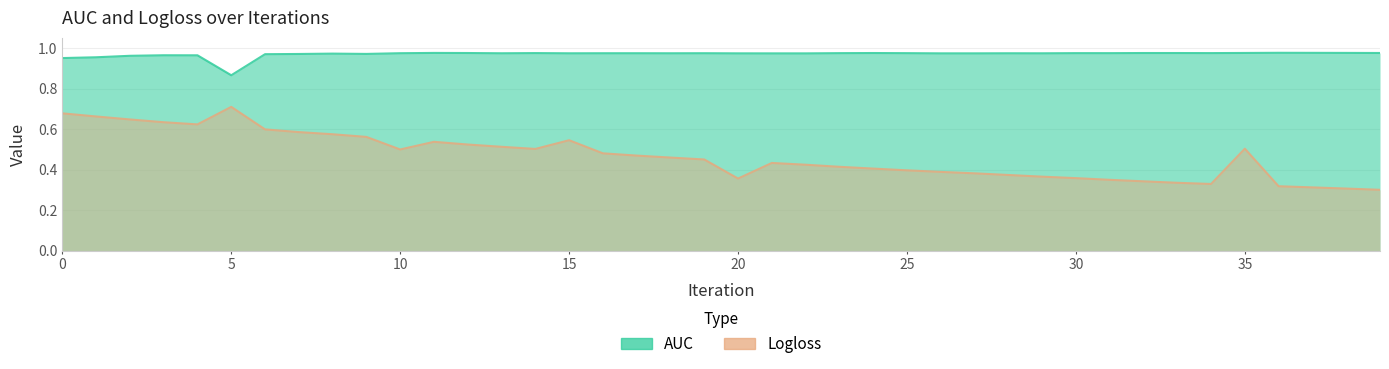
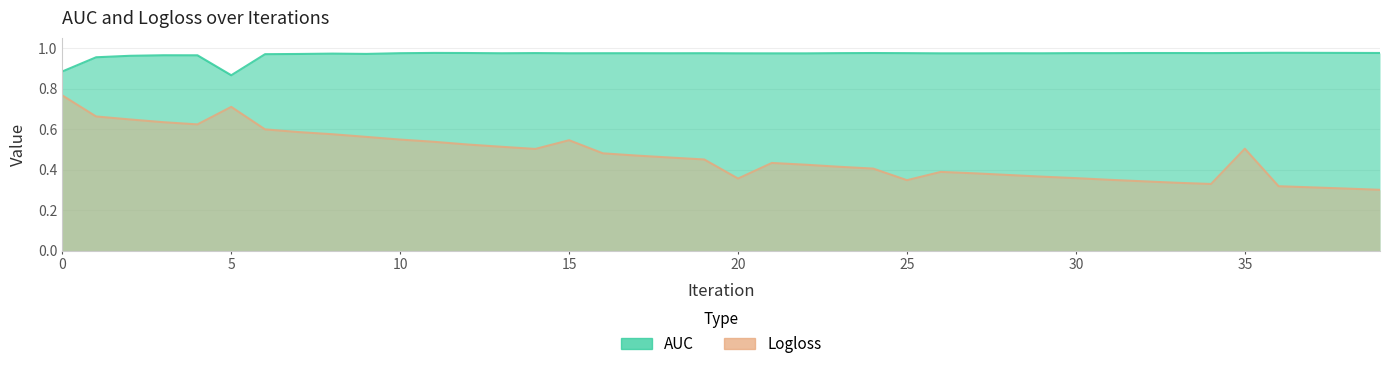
AUC, 0: 0.95 -> 0.88
Logloss, 0: 0.68 -> 0.77
Logloss, 10: 0.50 -> 0.55
Logloss, 25: 0.40 -> 0.35
